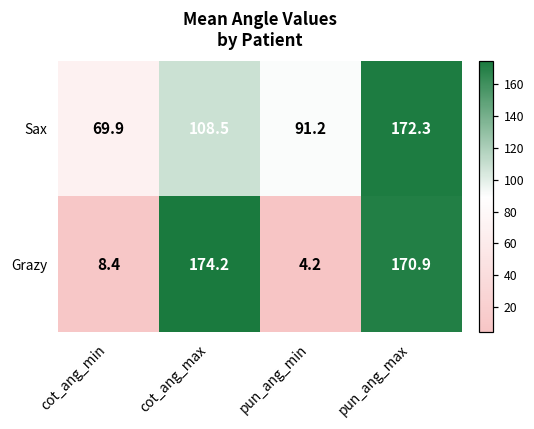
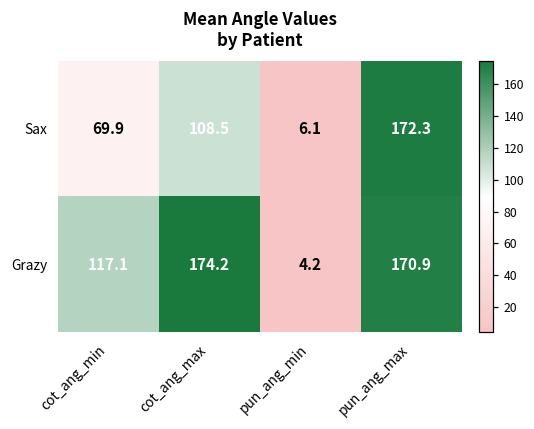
Sax, pun_ang_min: 91.2 -> 6.1
Grazy, cot_ang_min: 8.4 -> 117.1
